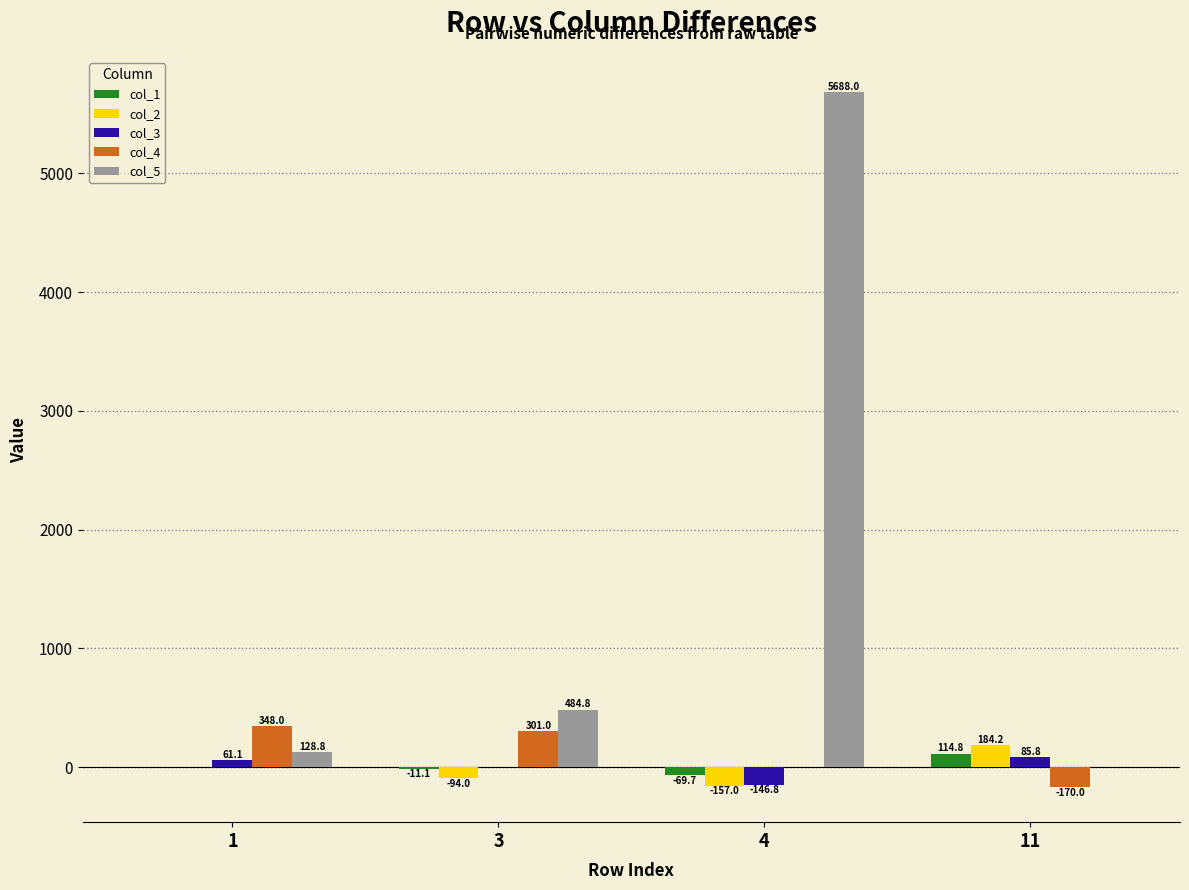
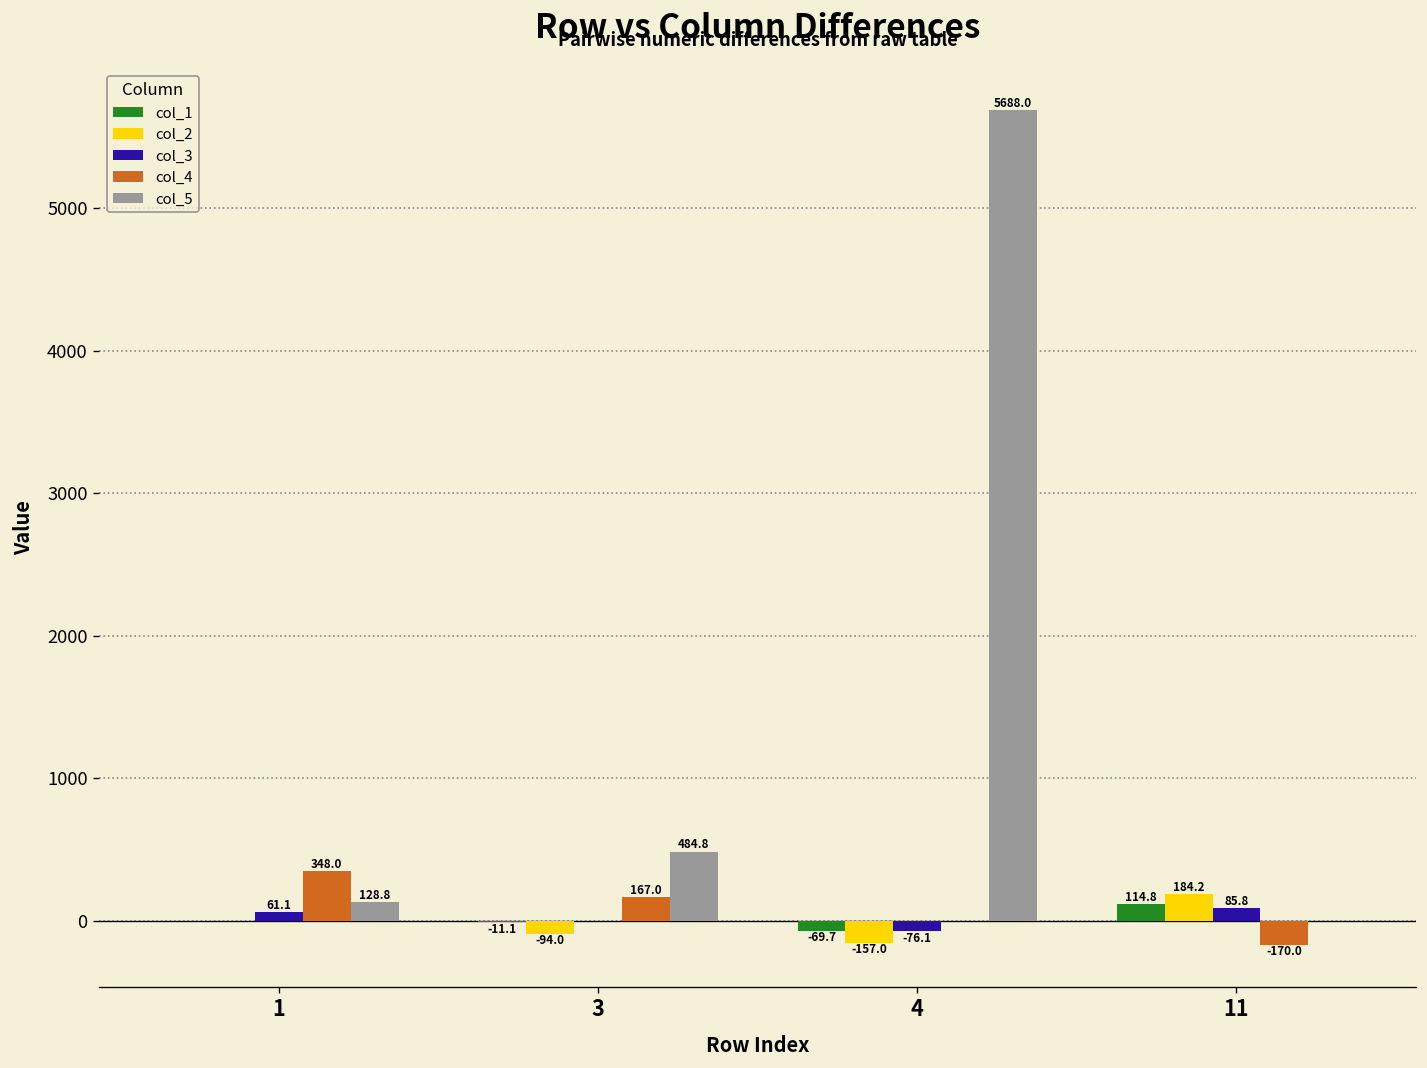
col_4, 3: 301.0 -> 167.0
col_3, 4: -146.8 -> -76.1
